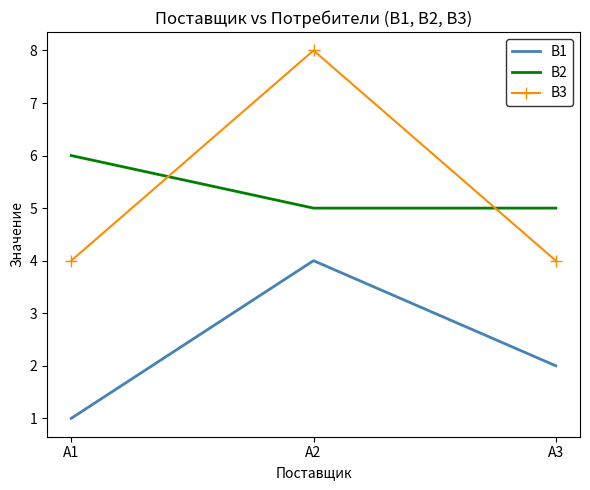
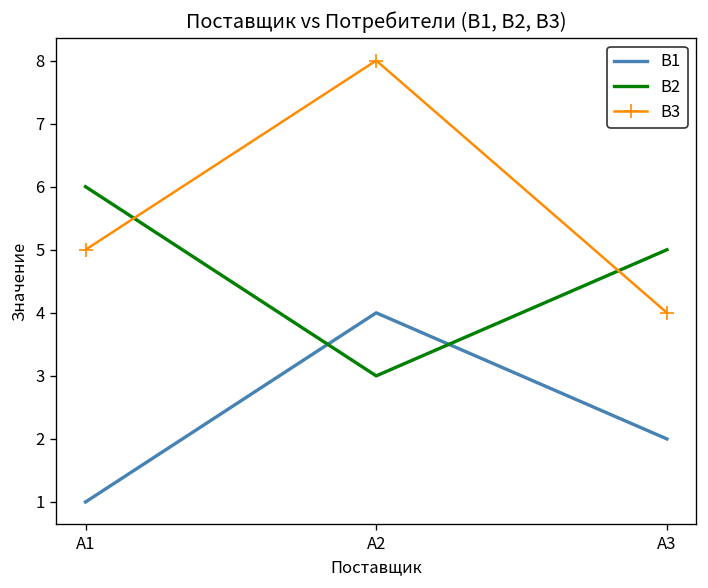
В3, А1: 4 -> 5
В2, А2: 5 -> 3
